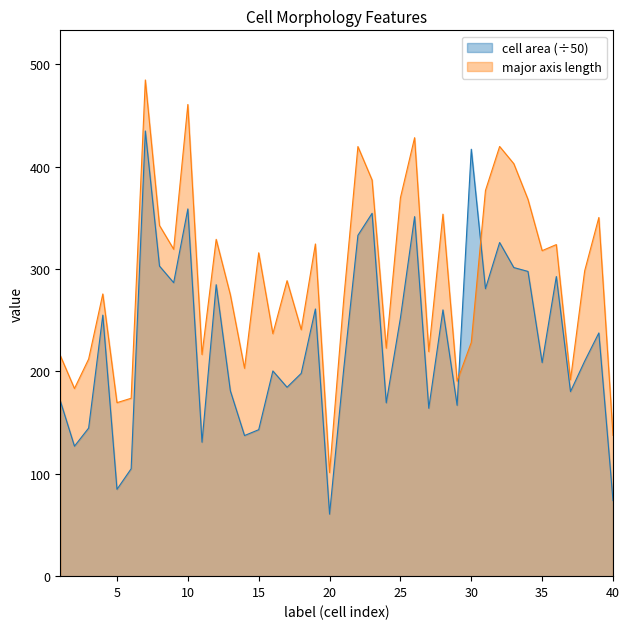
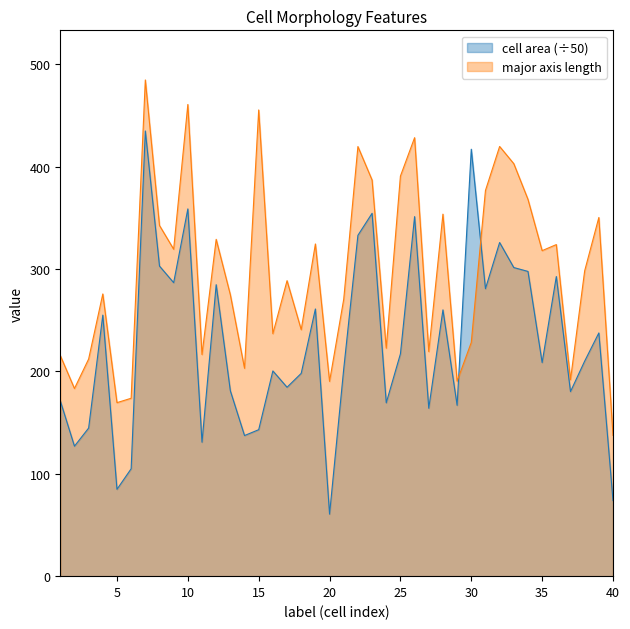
major axis length, 15: 316 -> 456
major axis length, 20: 101 -> 190
cell area (÷50), 25: 252 -> 217
major axis length, 25: 370 -> 391
